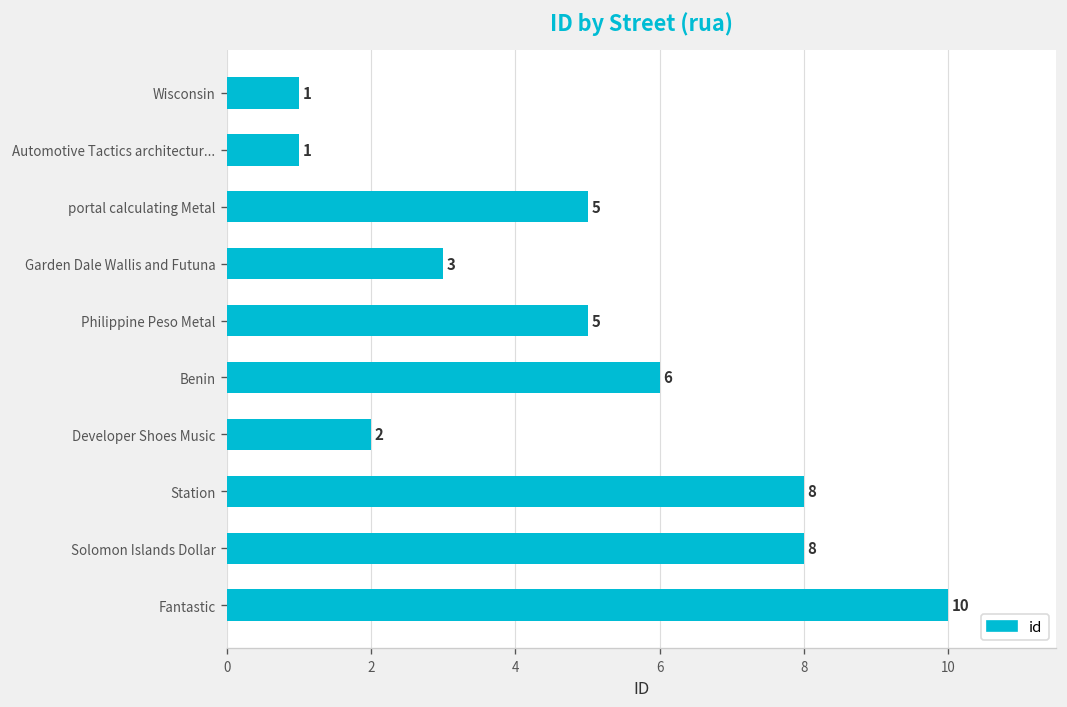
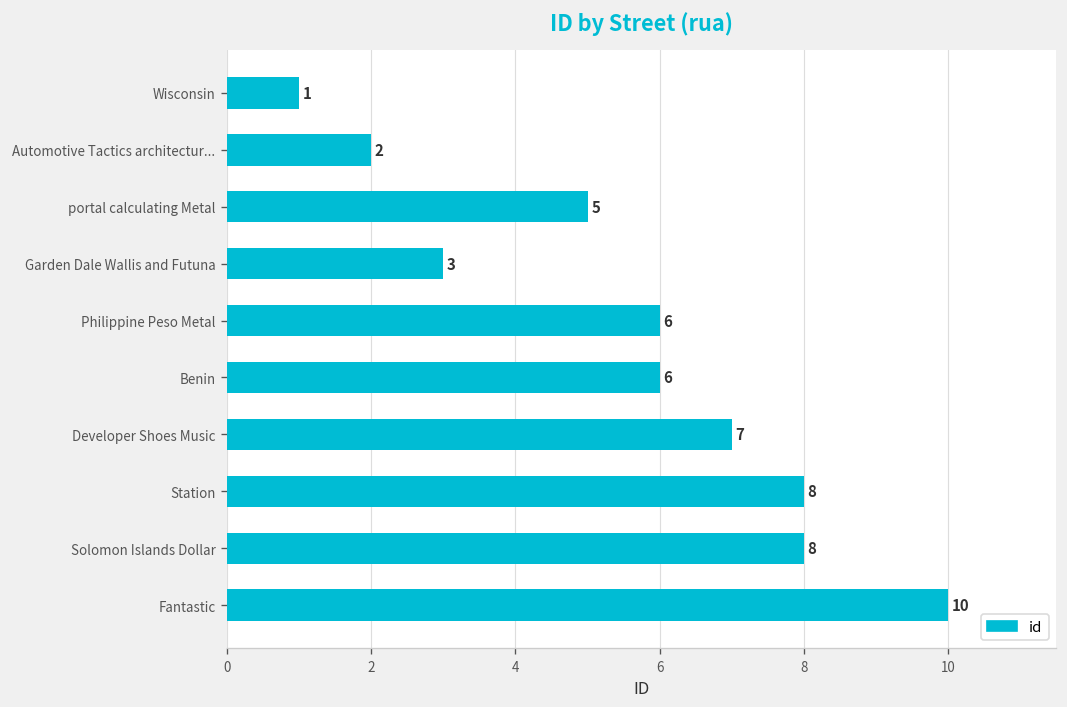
Automotive Tactics architectur...: 1 -> 2
Philippine Peso Metal: 5 -> 6
Developer Shoes Music: 2 -> 7
